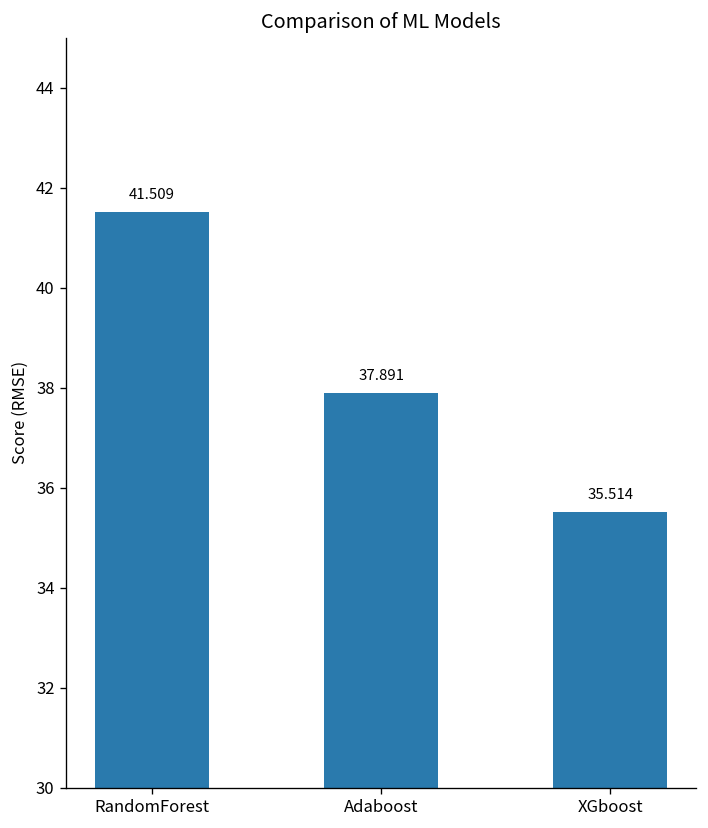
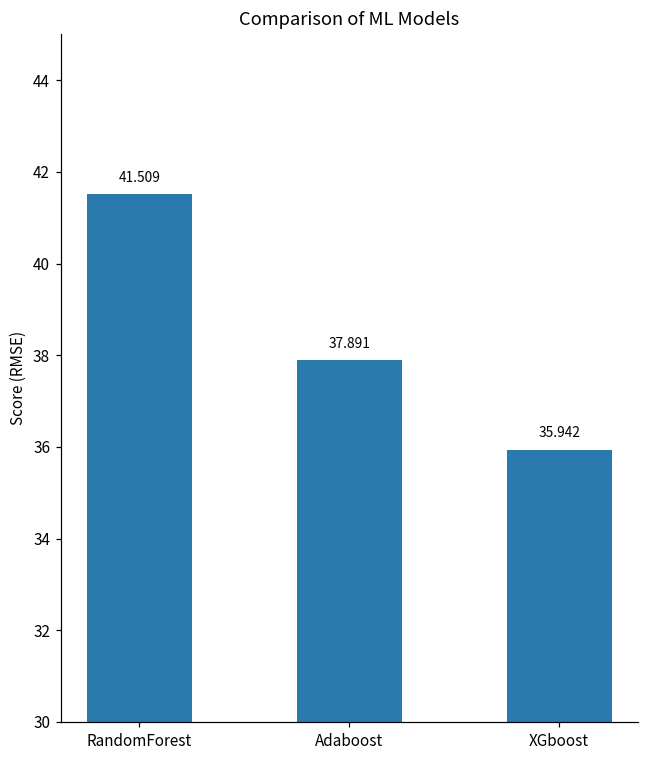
XGboost: 35.514 -> 35.942
